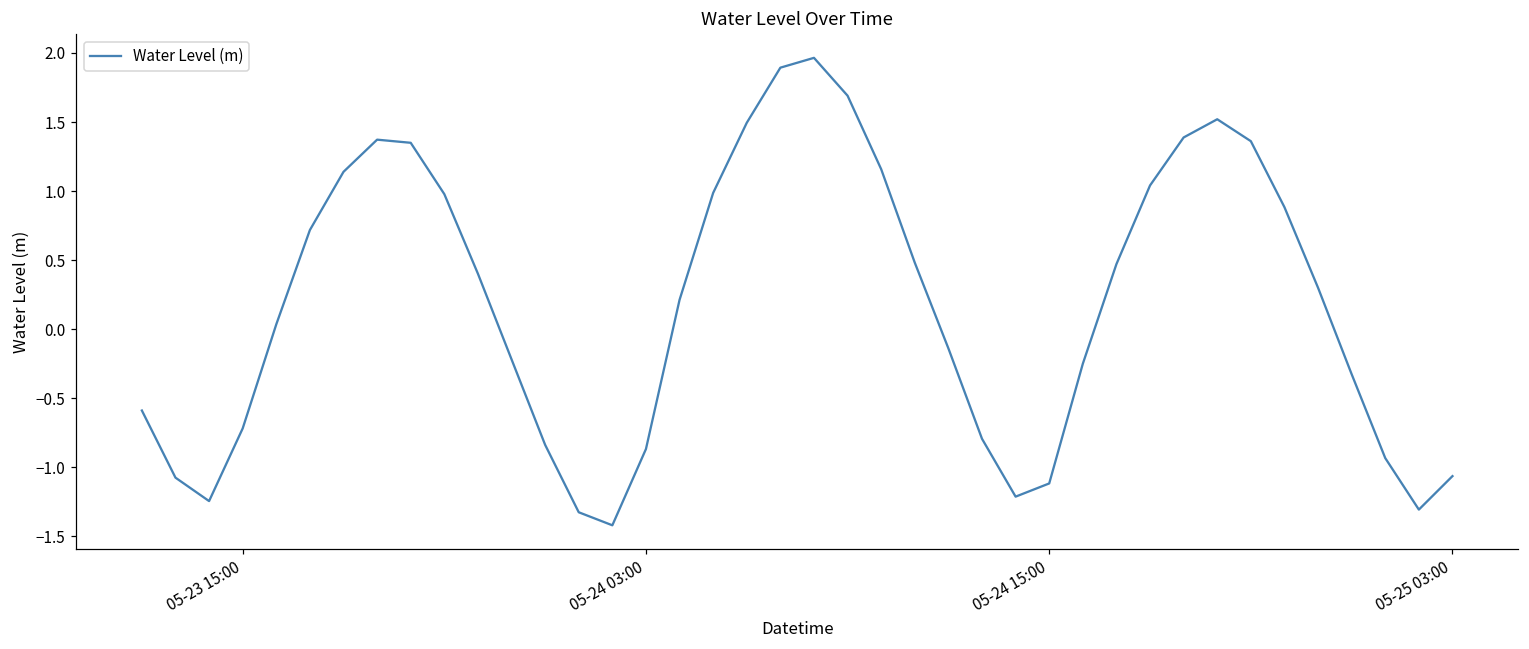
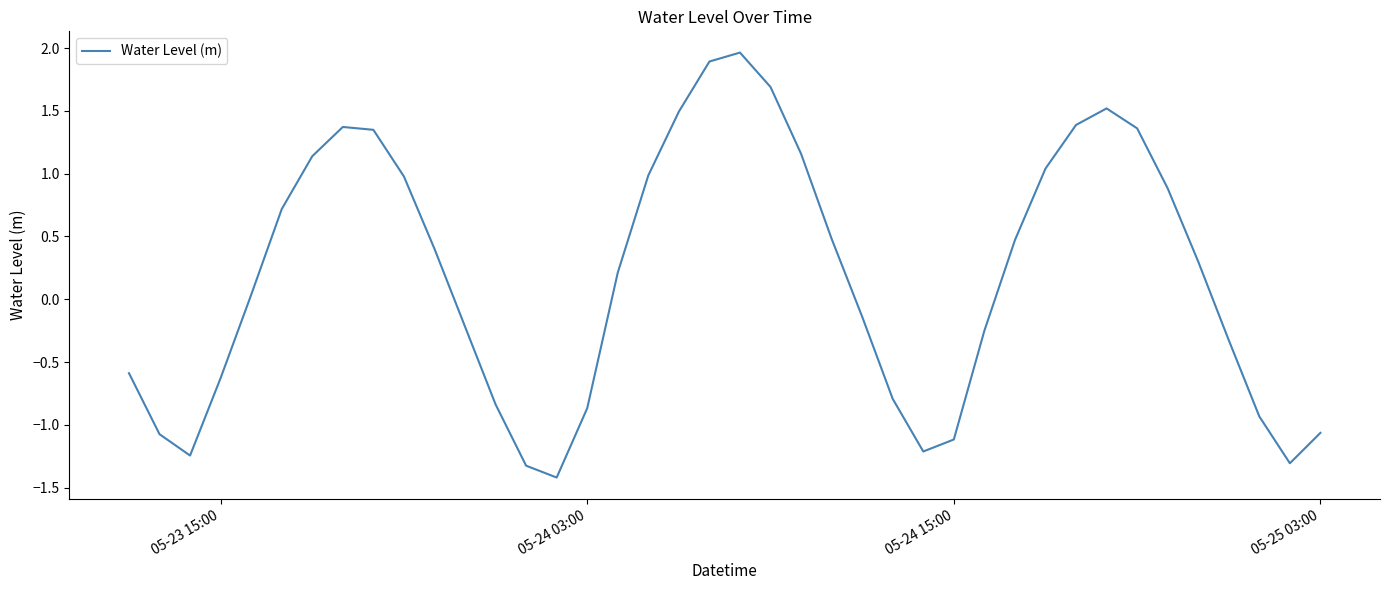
05-23 15:00: -0.72 -> -0.63
